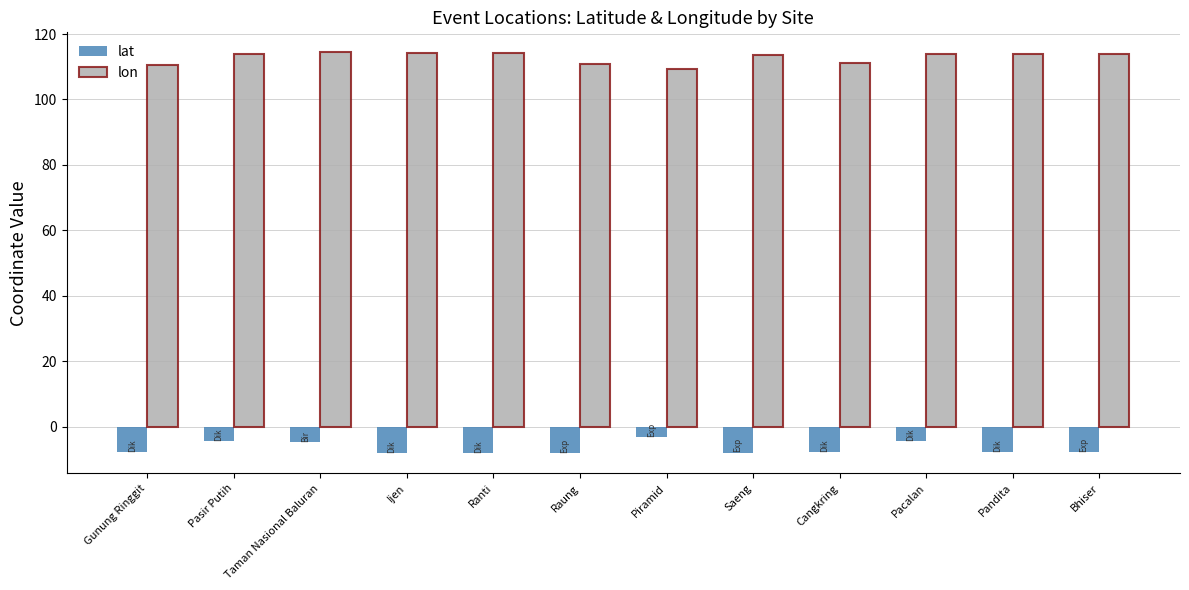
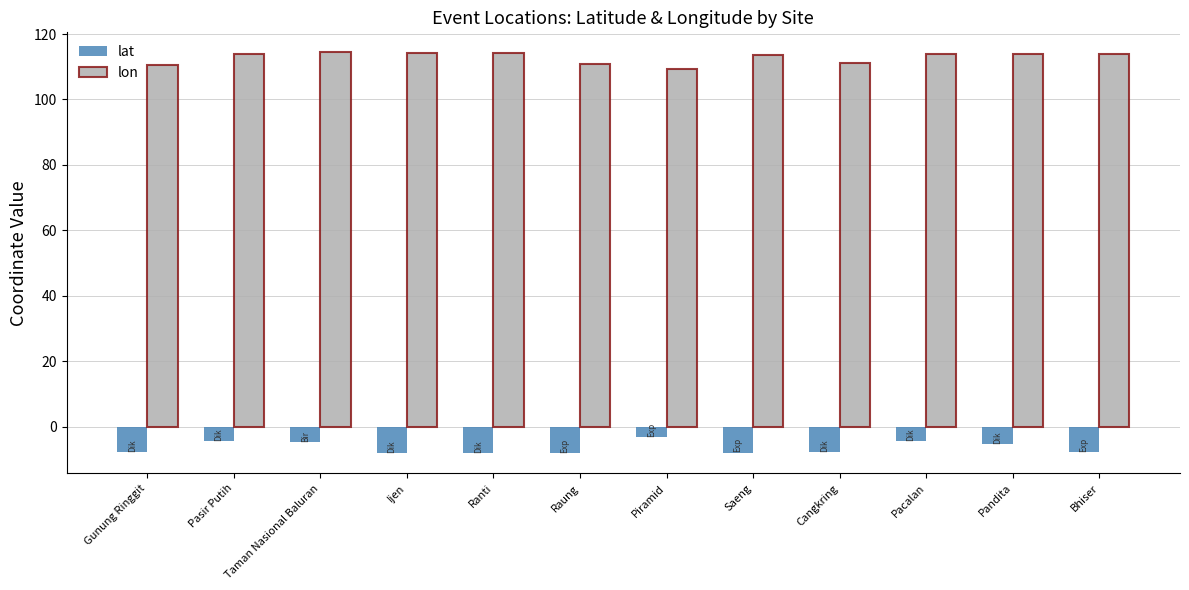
lat, Pandita: -8 -> -5
